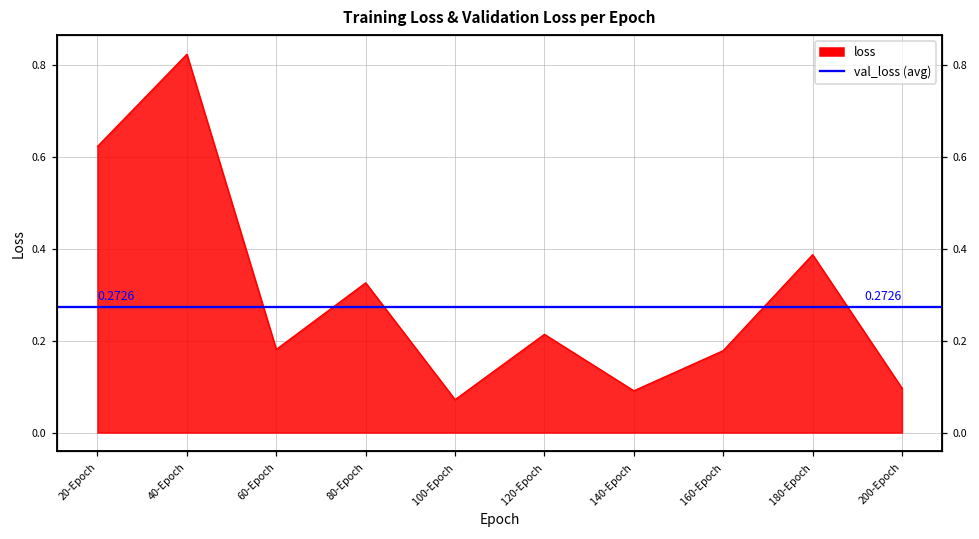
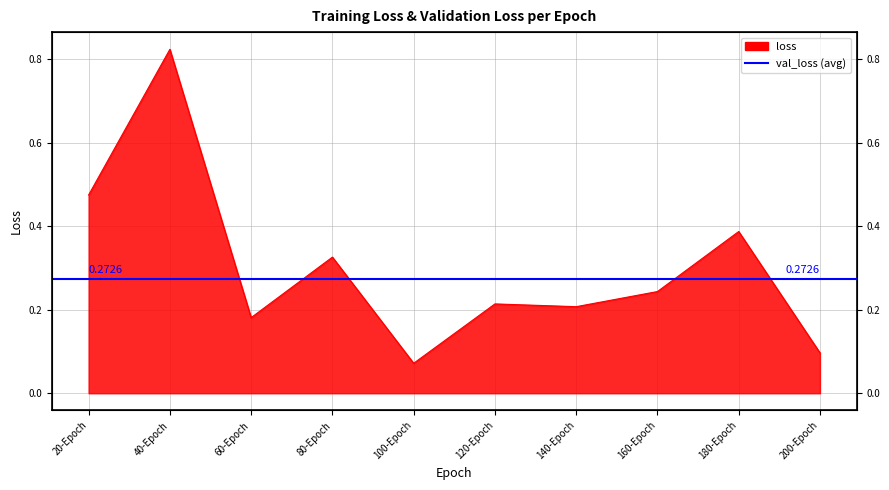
20-Epoch: 0.62 -> 0.47
140-Epoch: 0.09 -> 0.21
160-Epoch: 0.18 -> 0.24
